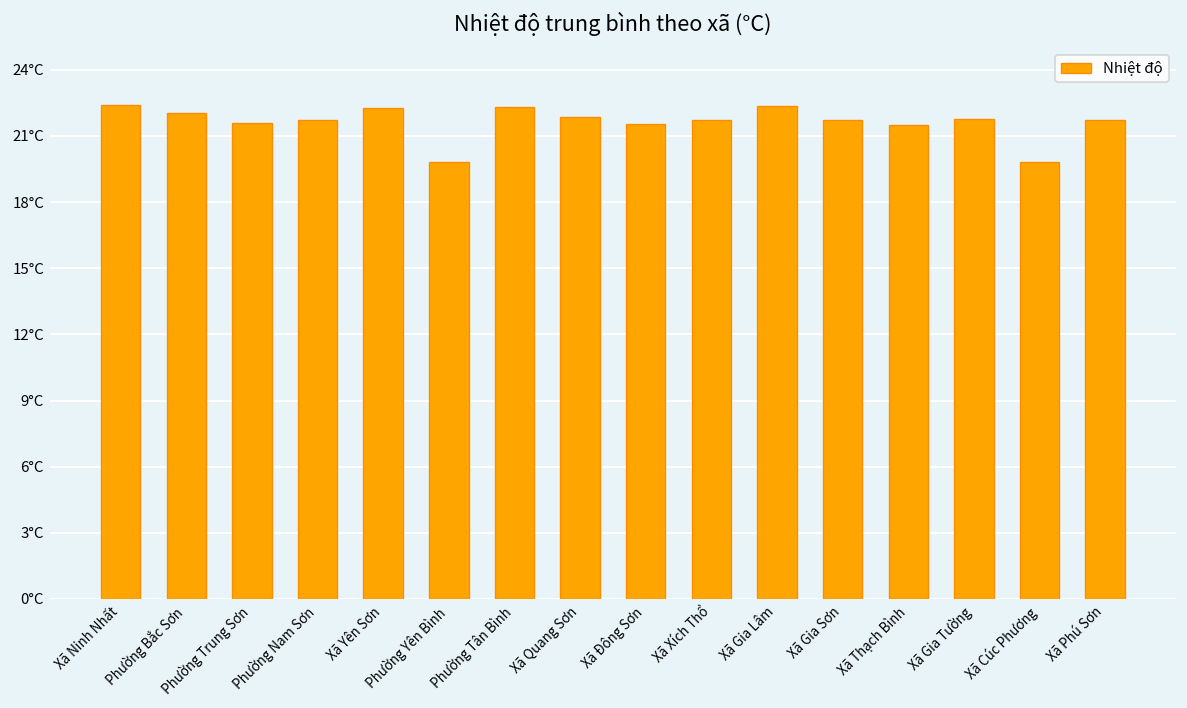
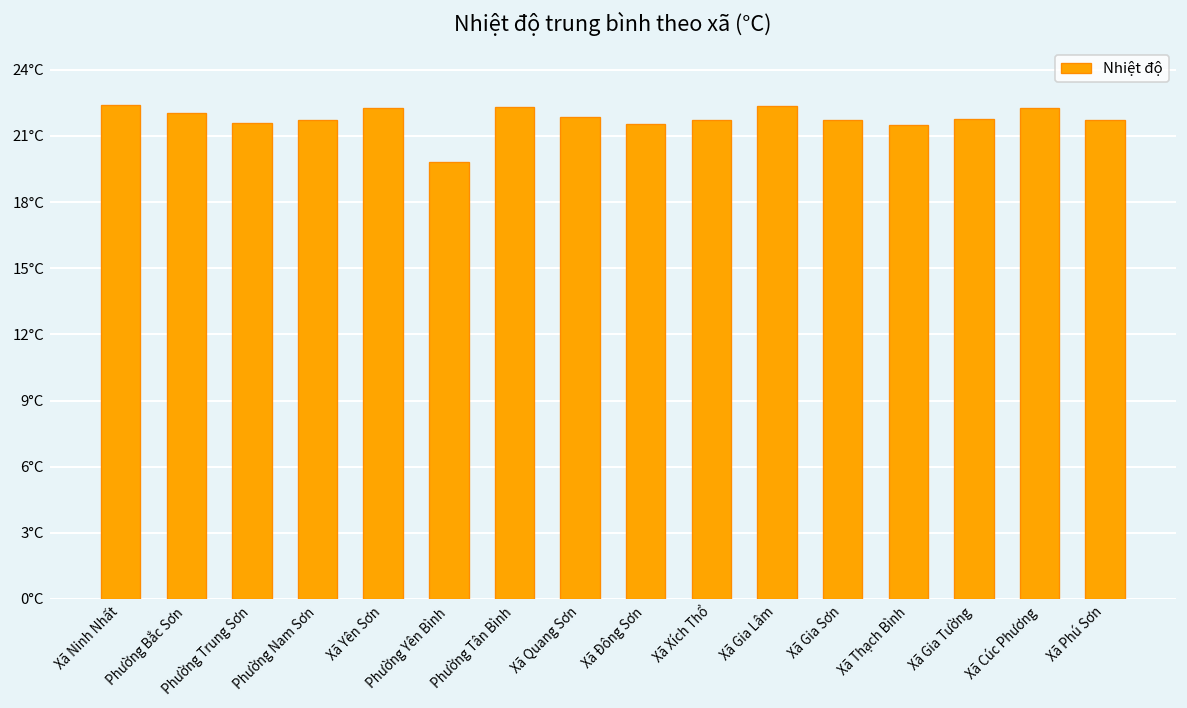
Xã Cúc Phương: 19.8°C -> 22.3°C
